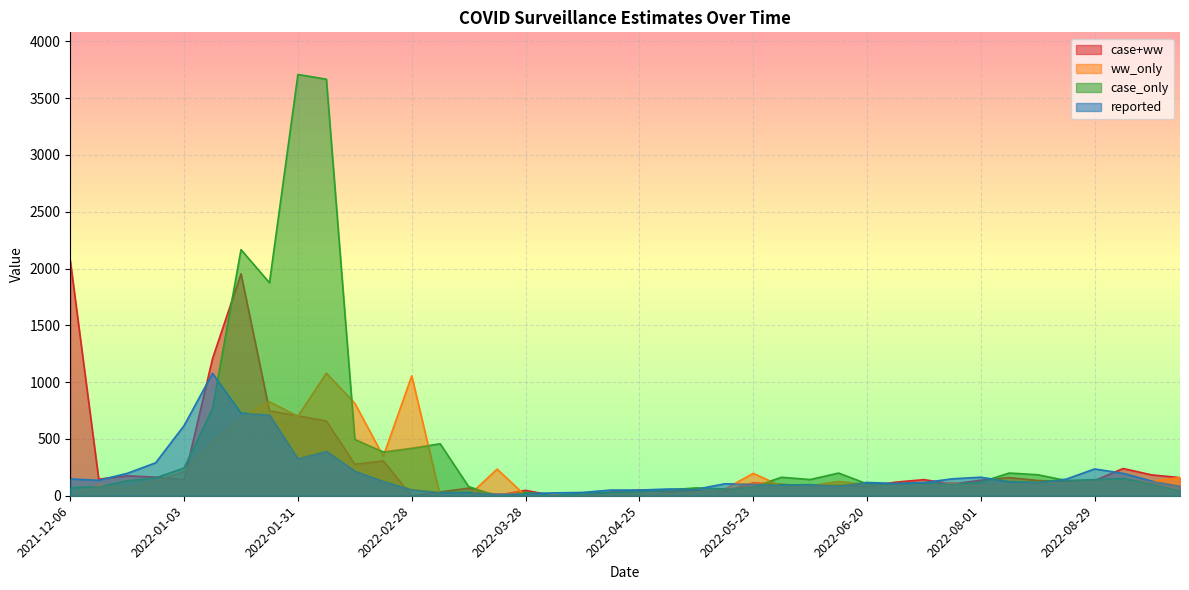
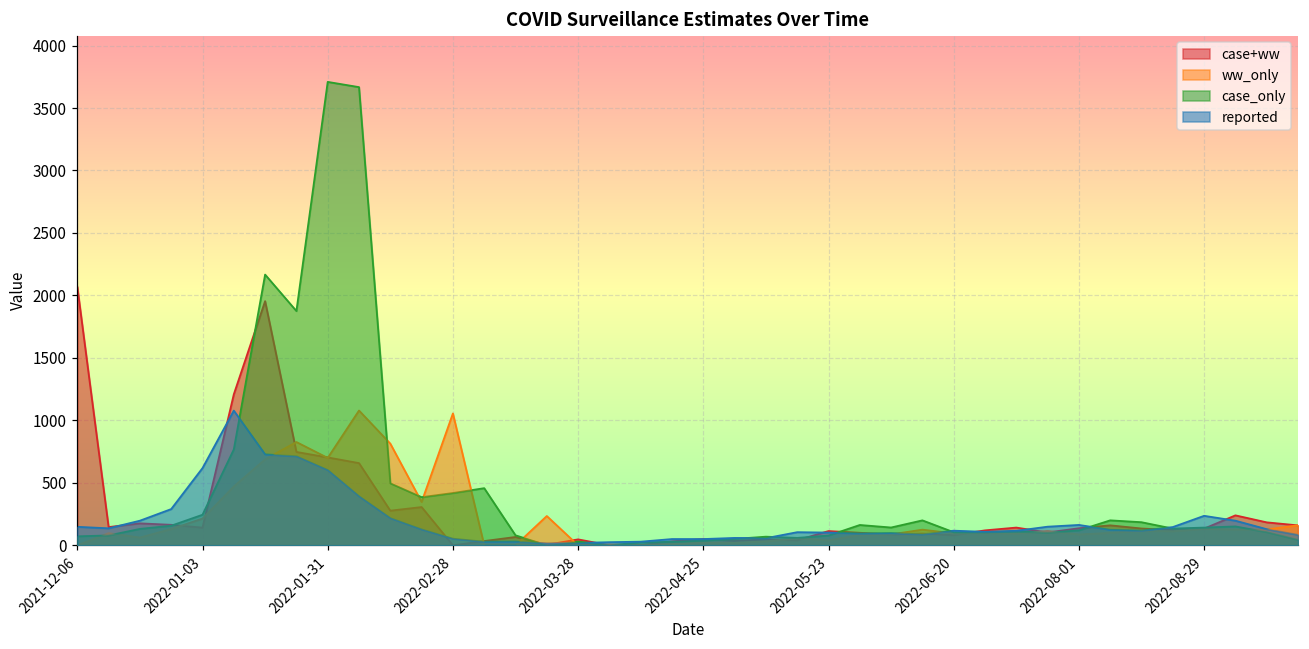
reported, 2022-01-31: 330 -> 600
ww_only, 2022-05-23: 200 -> 40
